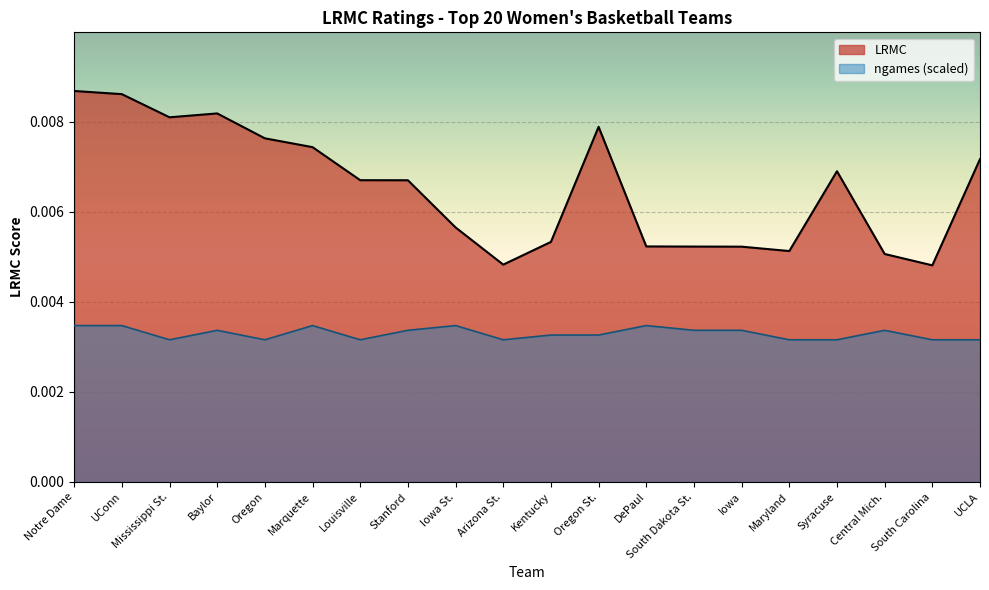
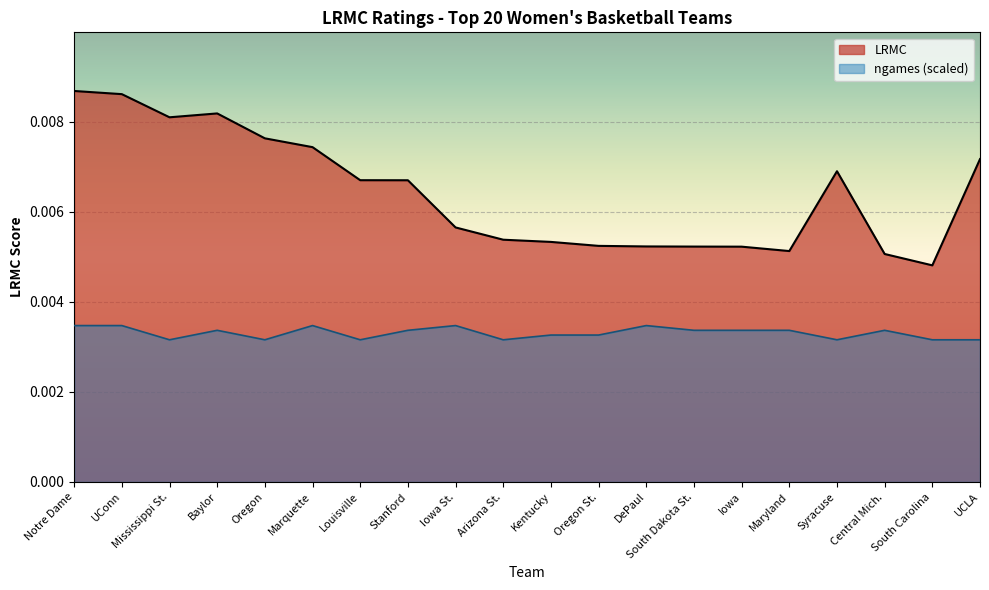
LRMC, Arizona St.: 0.0048 -> 0.0054
LRMC, Oregon St.: 0.0079 -> 0.0052
ngames (scaled), Maryland: 0.0032 -> 0.0034
